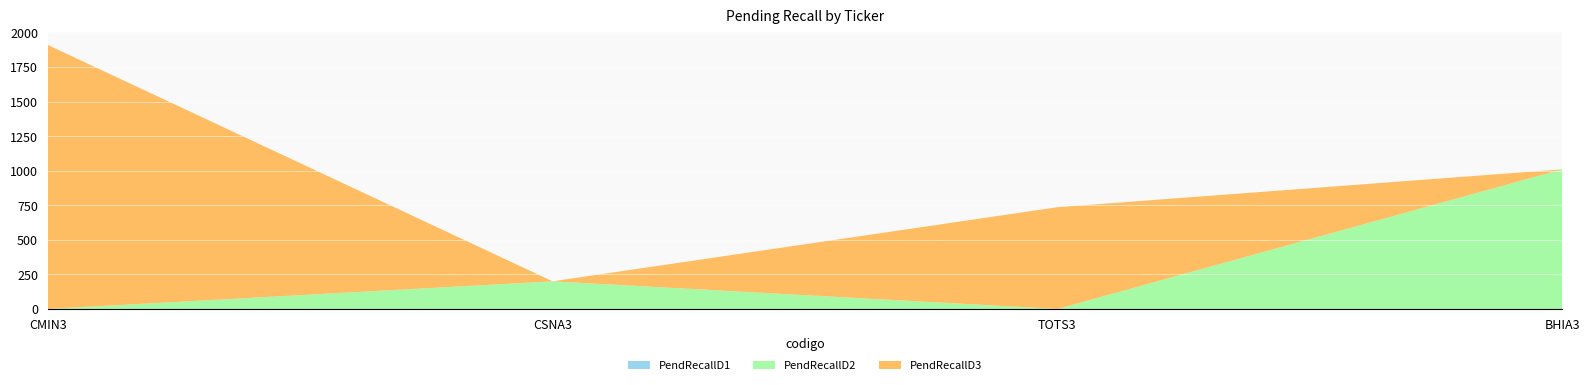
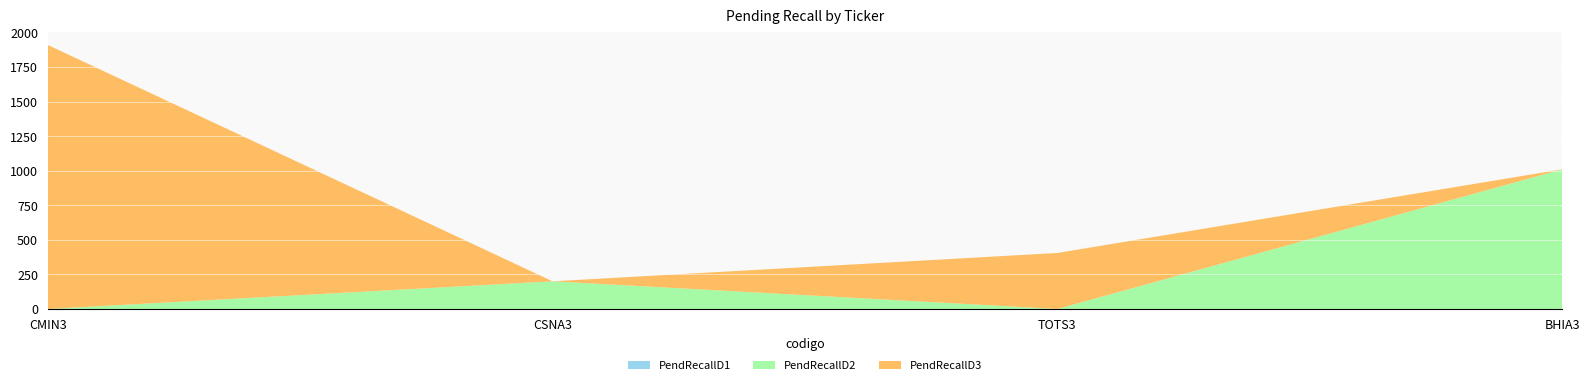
PendRecallD3, TOTS3: 740 -> 410
